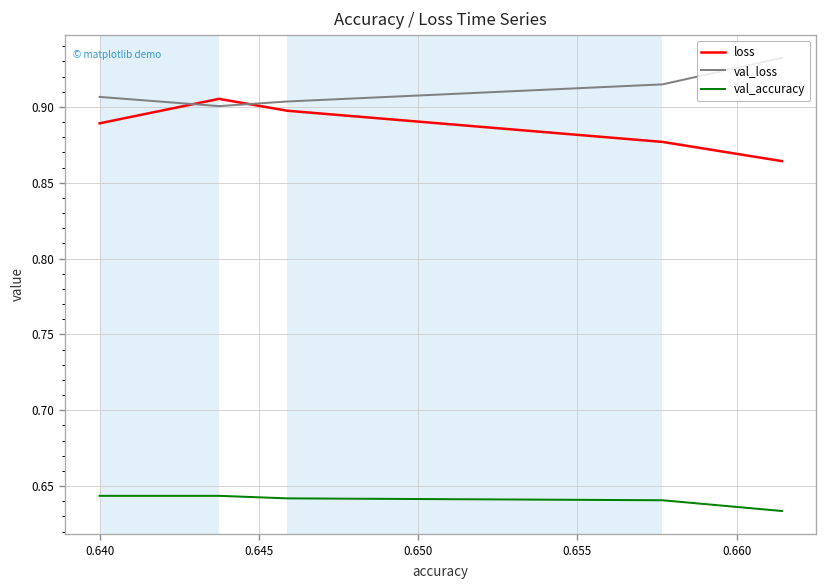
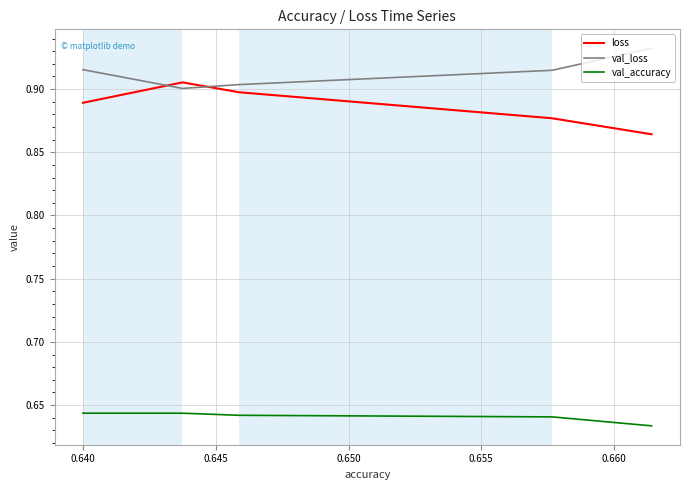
val_loss, 0.640: 0.907 -> 0.915
